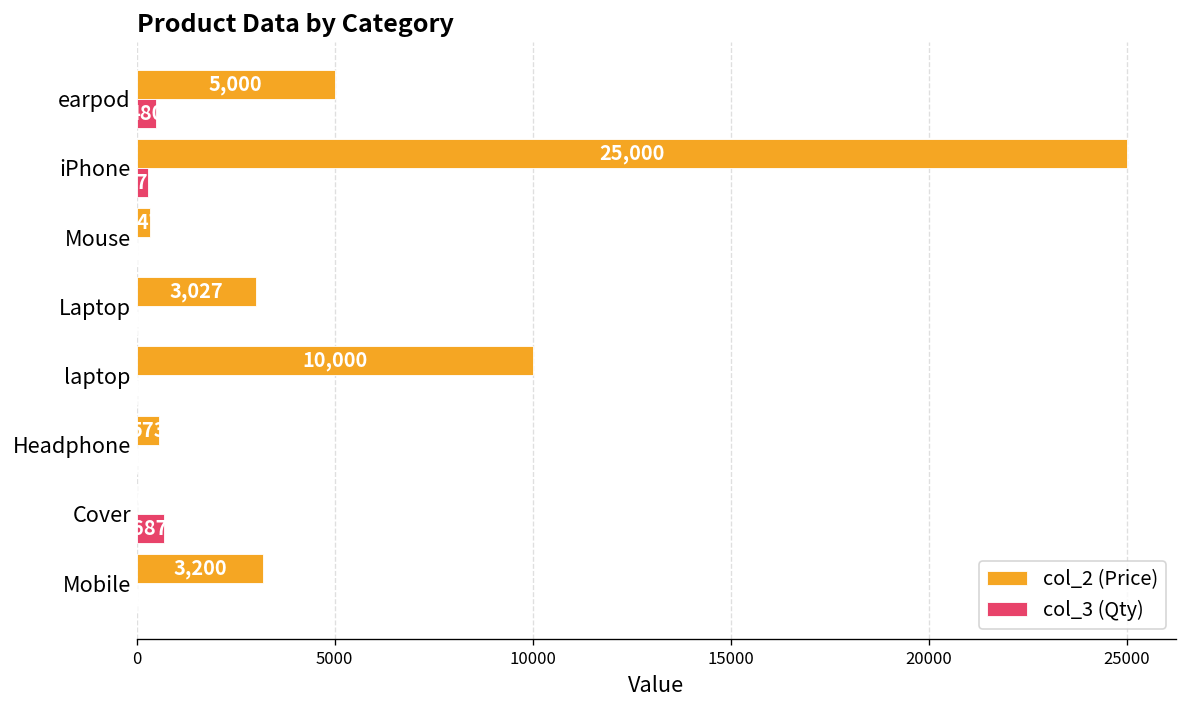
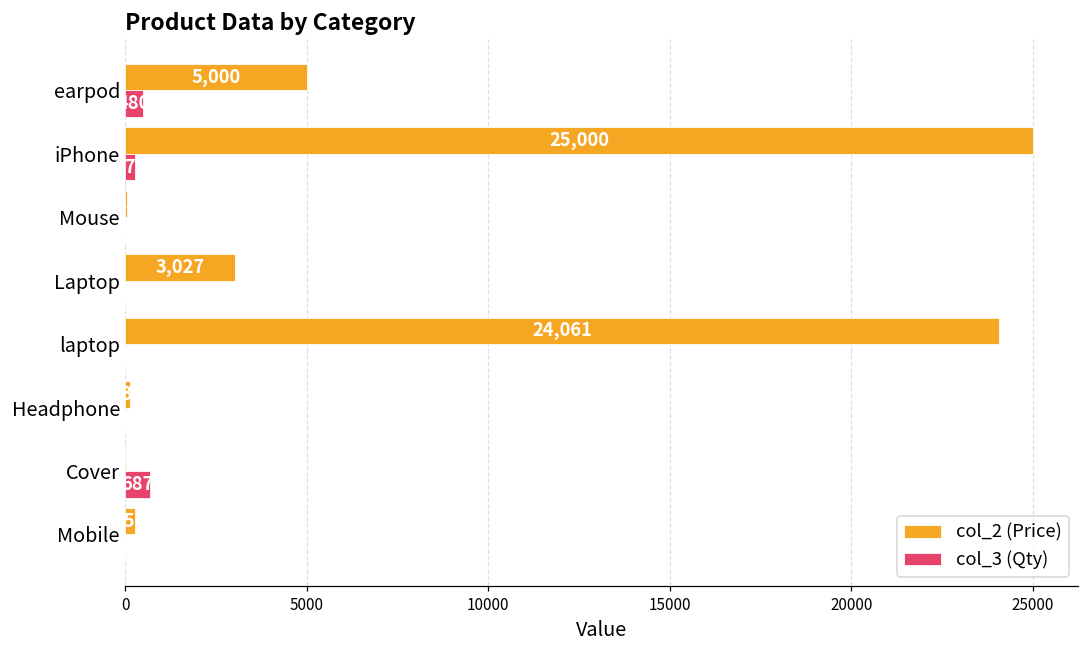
col_2 (Price), Mouse: 300 -> 0
col_2 (Price), laptop: 10,000 -> 24,061
col_2 (Price), Headphone: 600 -> 100
col_2 (Price), Mobile: 3200 -> 300
